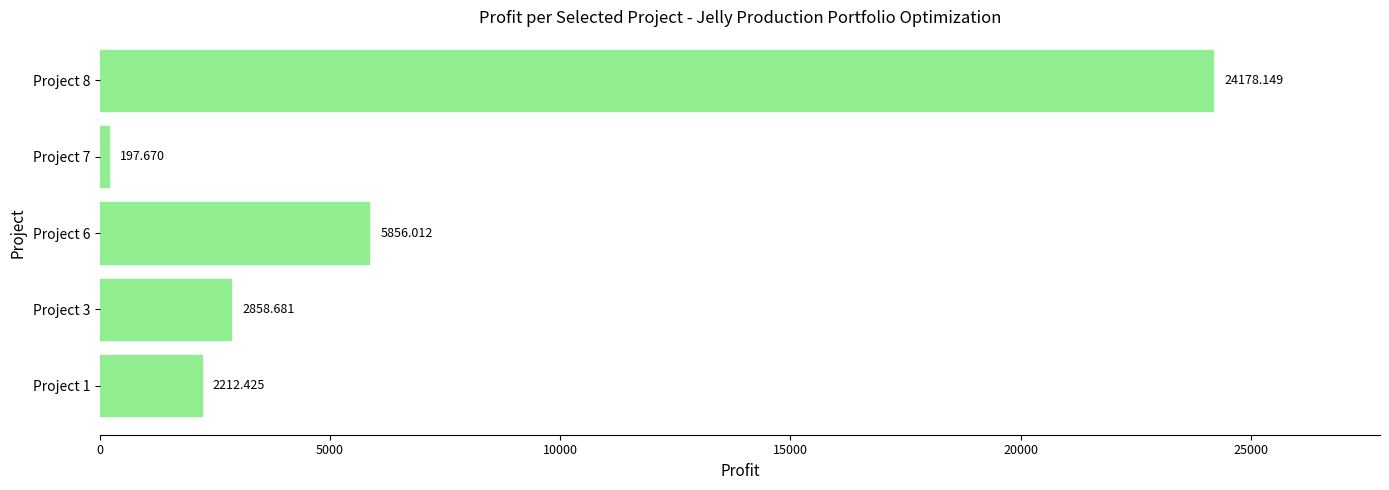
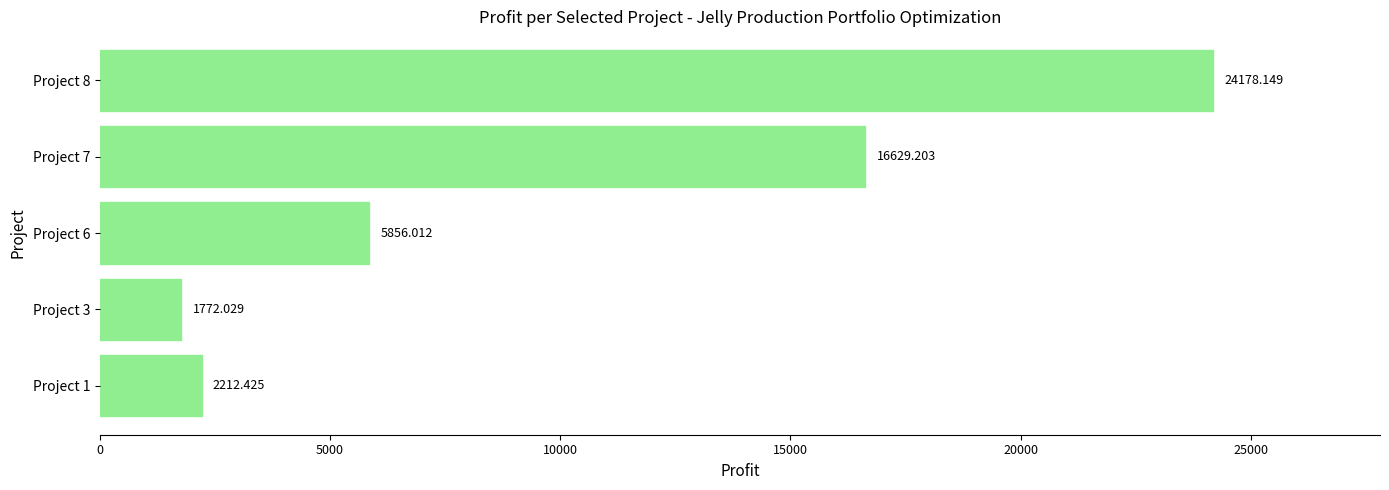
Project 7: 197.670 -> 16629.203
Project 3: 2858.681 -> 1772.029
